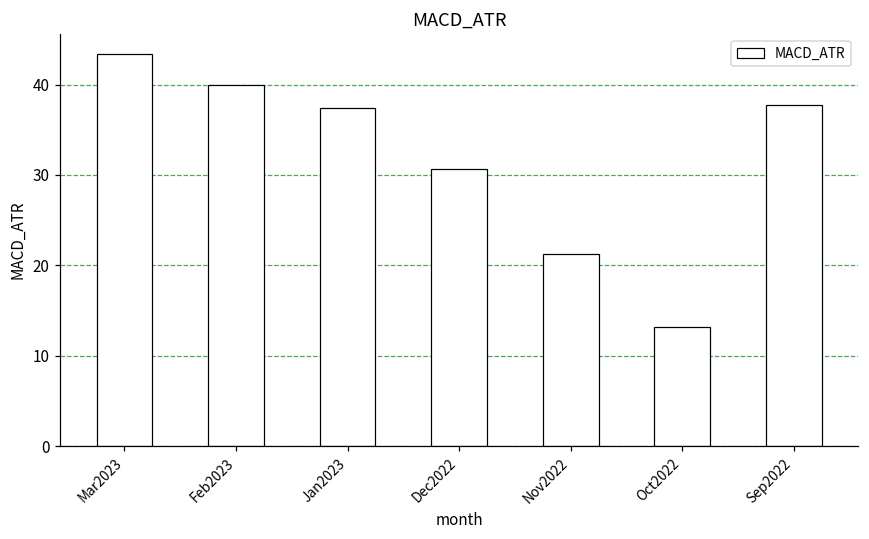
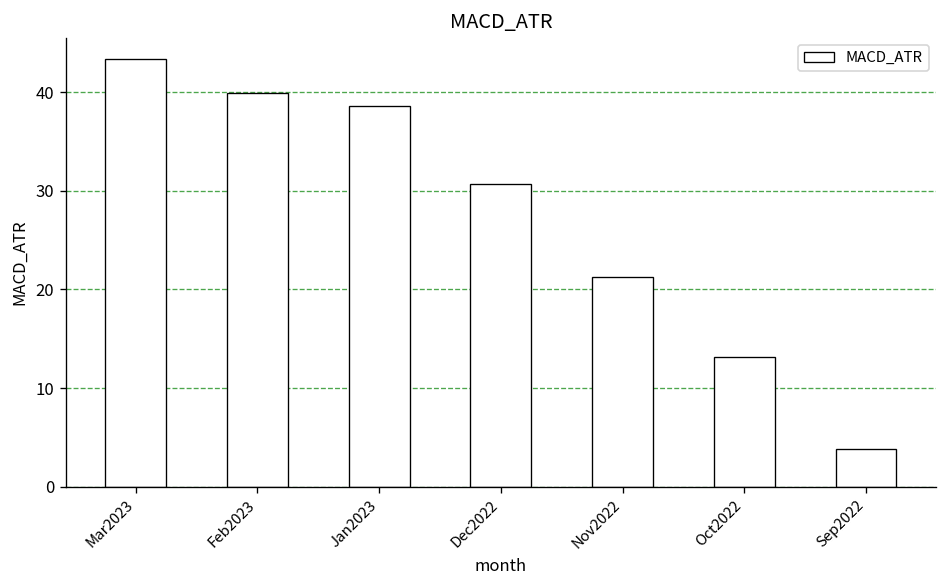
Jan2023: 37 -> 39
Sep2022: 38 -> 4
